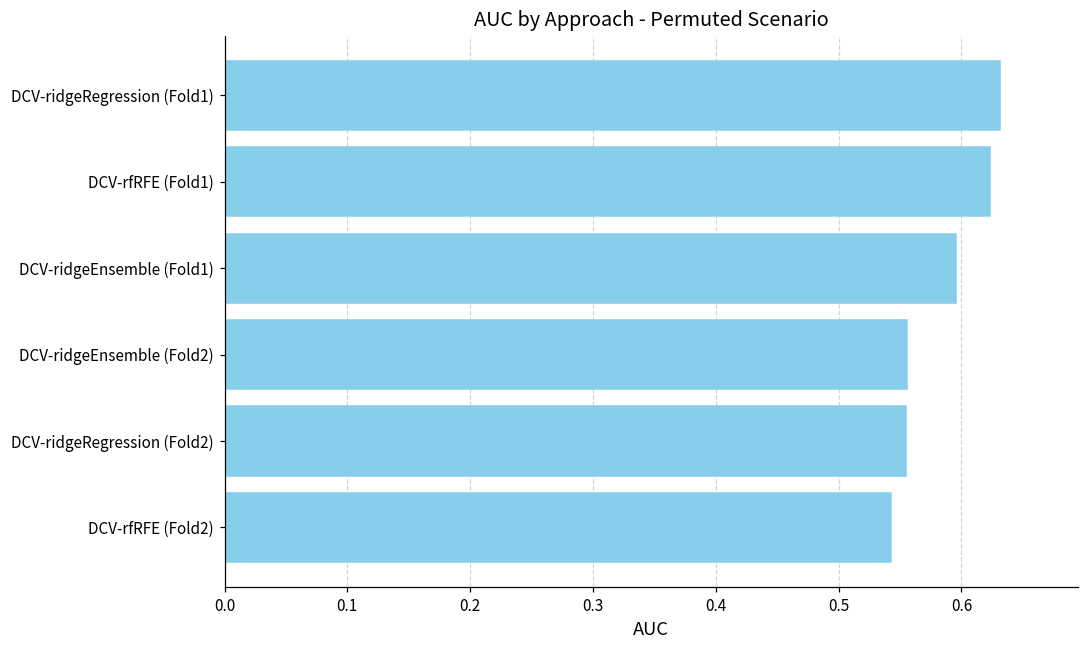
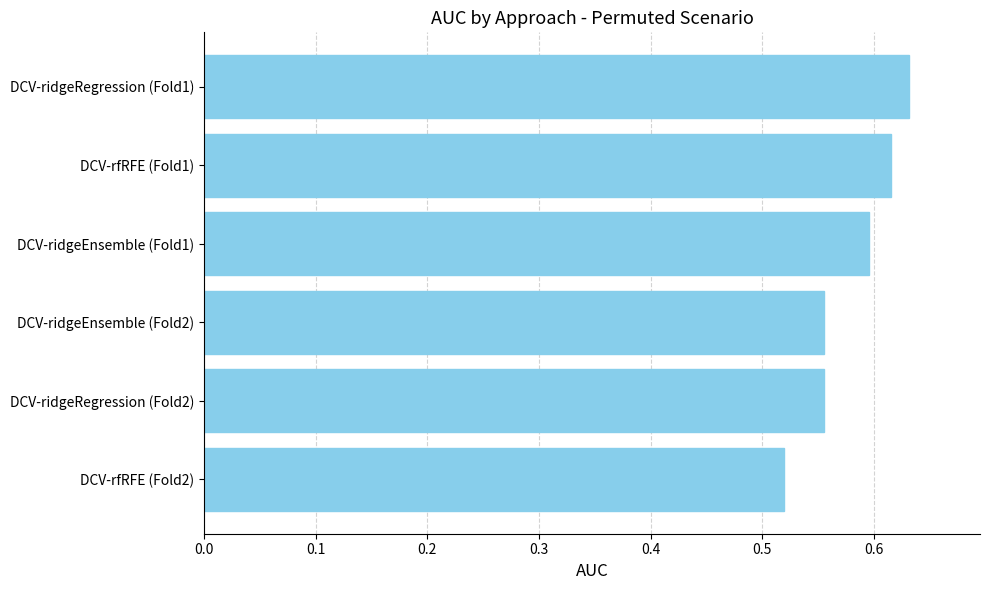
DCV-rfRFE (Fold1): 0.623 -> 0.615
DCV-rfRFE (Fold2): 0.543 -> 0.519
